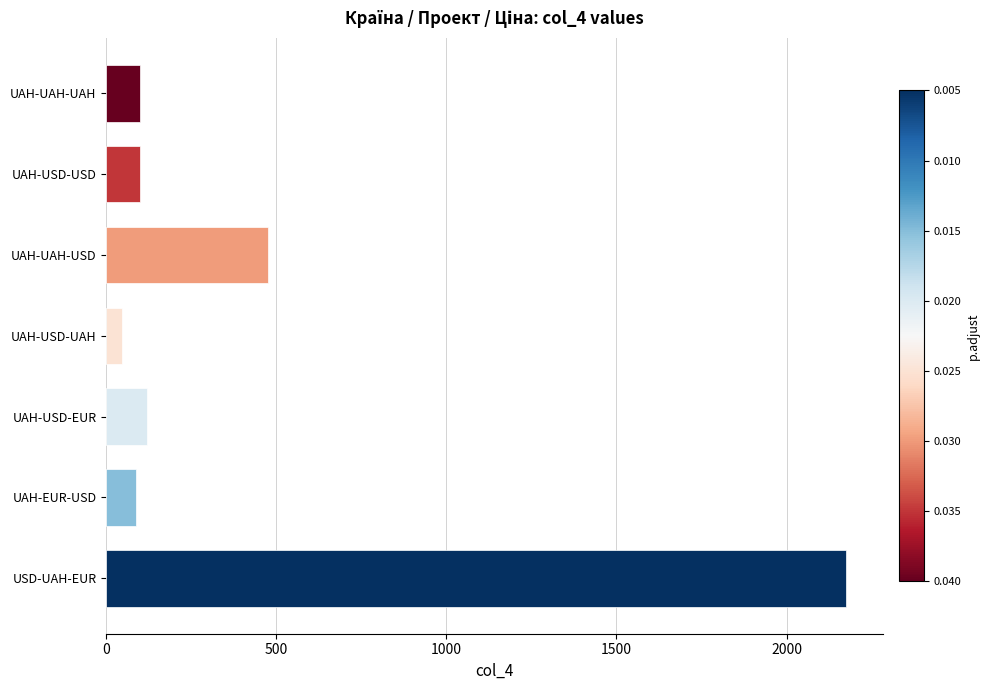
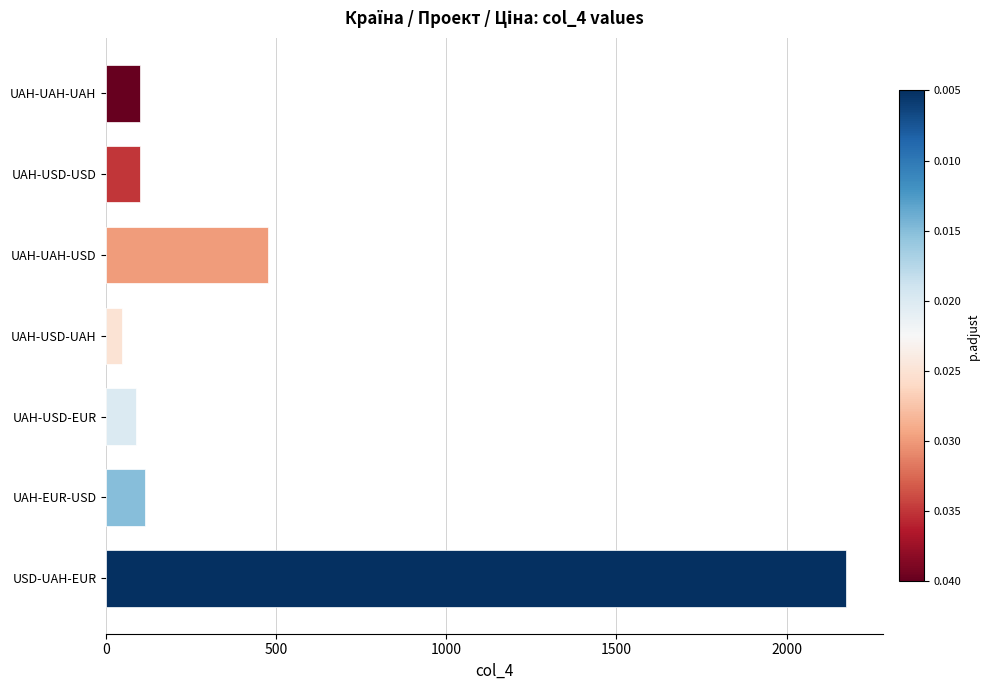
UAH-USD-EUR: 120 -> 90
UAH-EUR-USD: 90 -> 110
